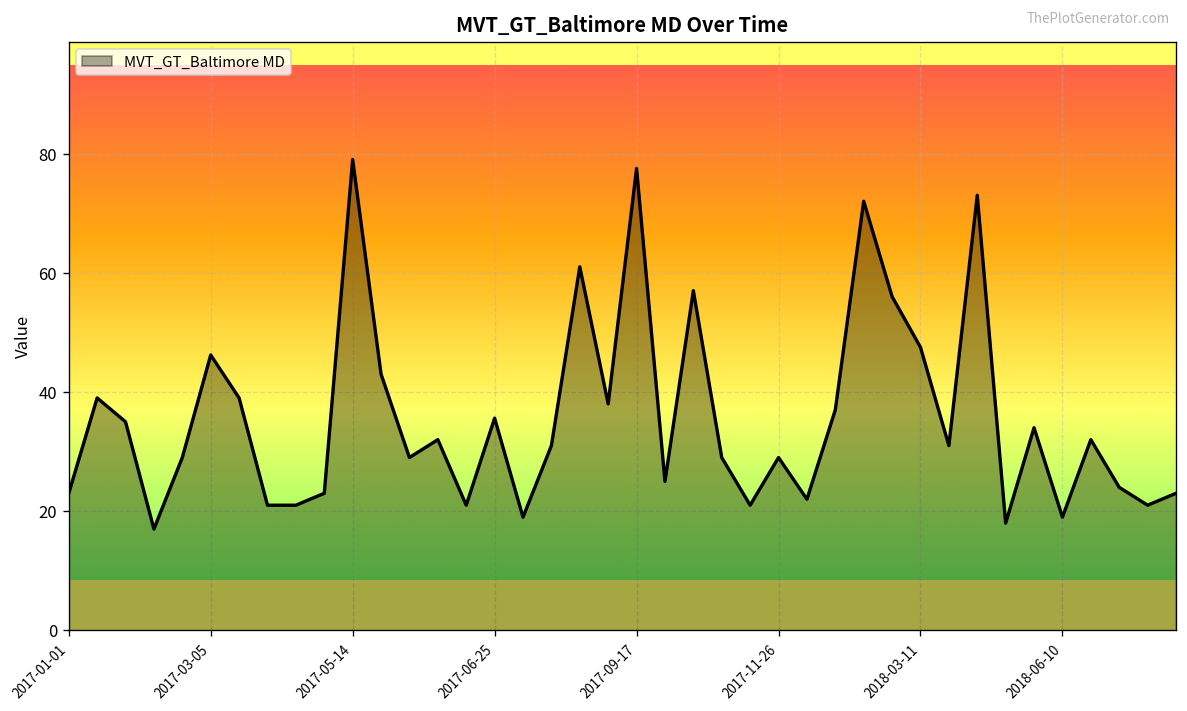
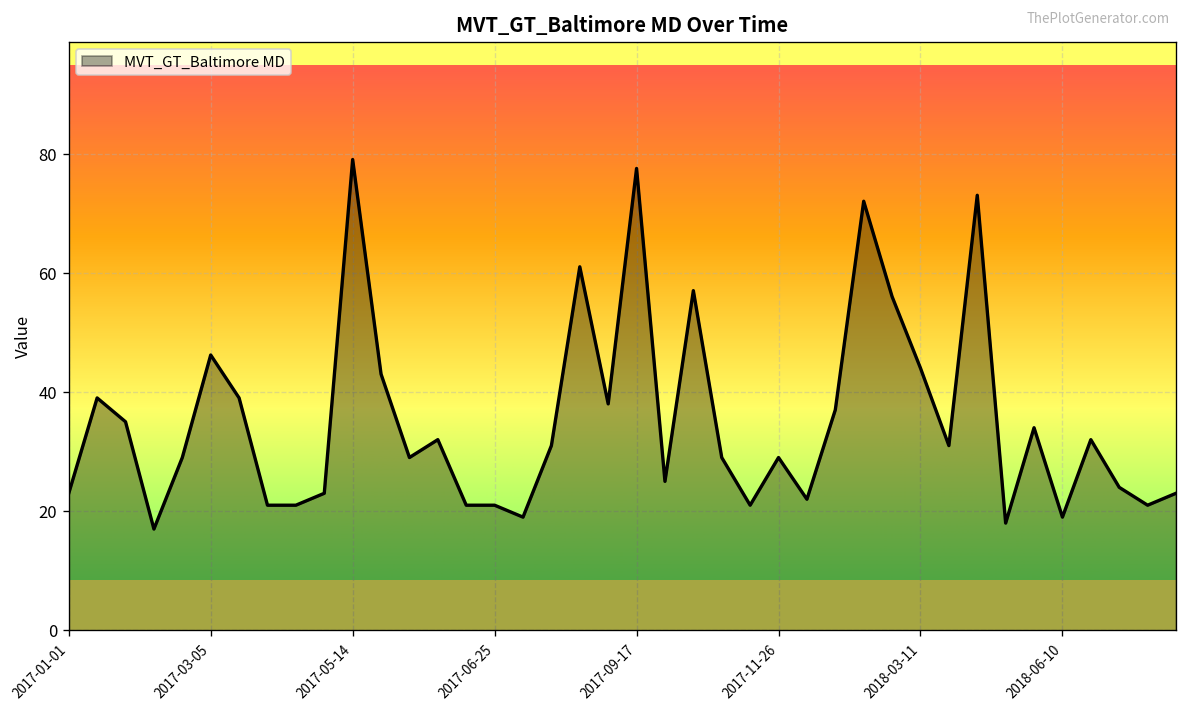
2017-06-25: 36 -> 21
2018-03-11: 48 -> 44
